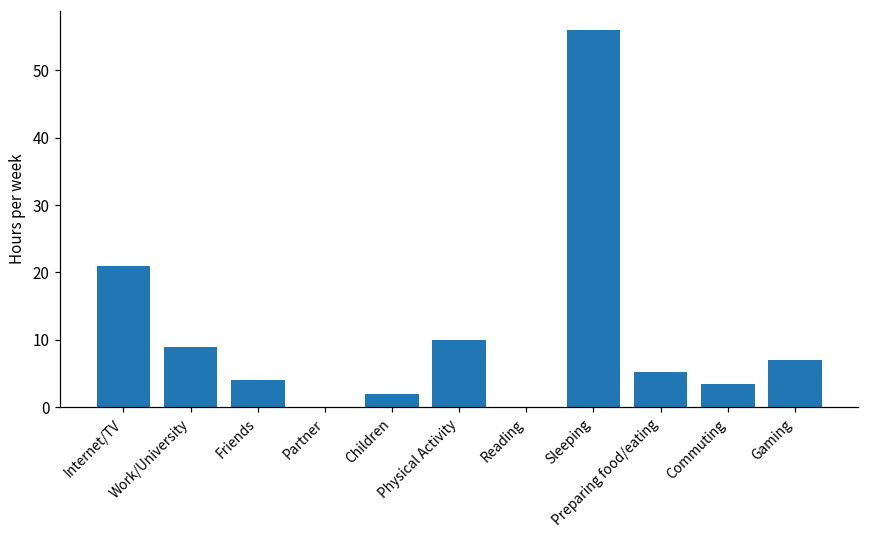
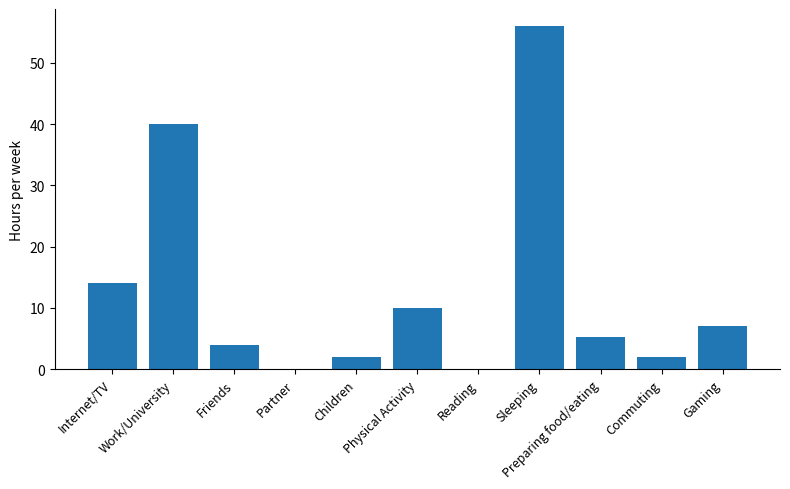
Internet/TV: 21 -> 14
Work/University: 9 -> 40
Commuting: 4 -> 2
